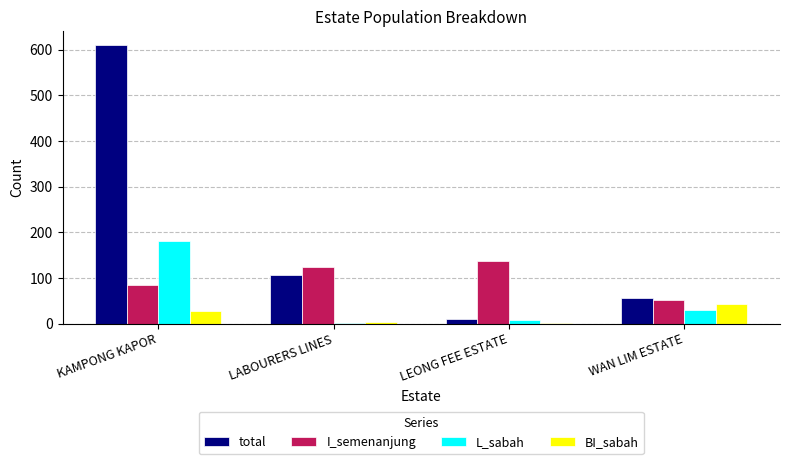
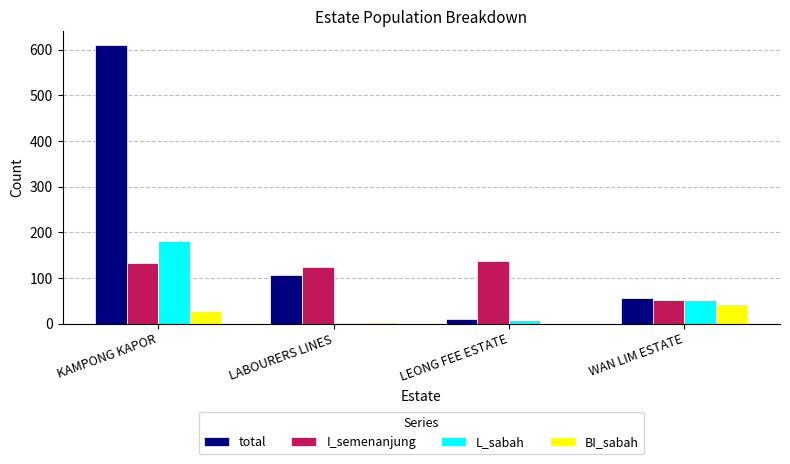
I_semenanjung, KAMPONG KAPOR: 90 -> 130
L_sabah, WAN LIM ESTATE: 30 -> 50
